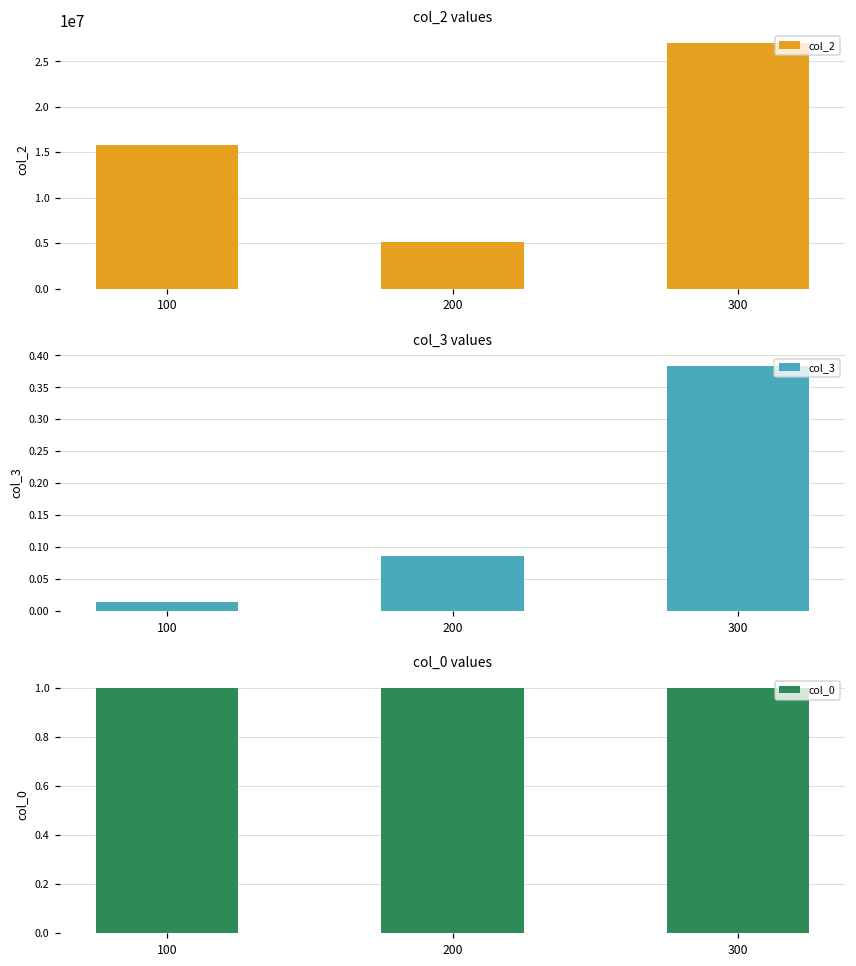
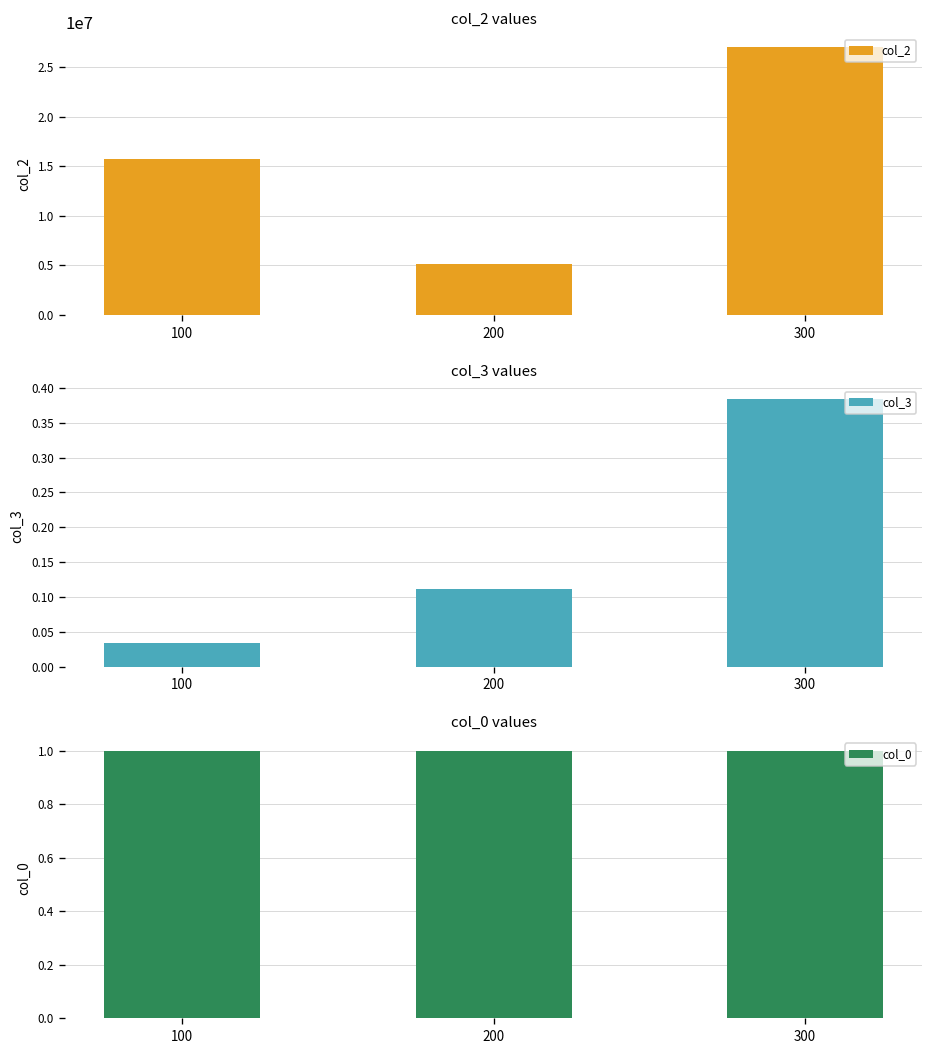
col_3 values, 100: 0.01 -> 0.03
col_3 values, 200: 0.09 -> 0.11
